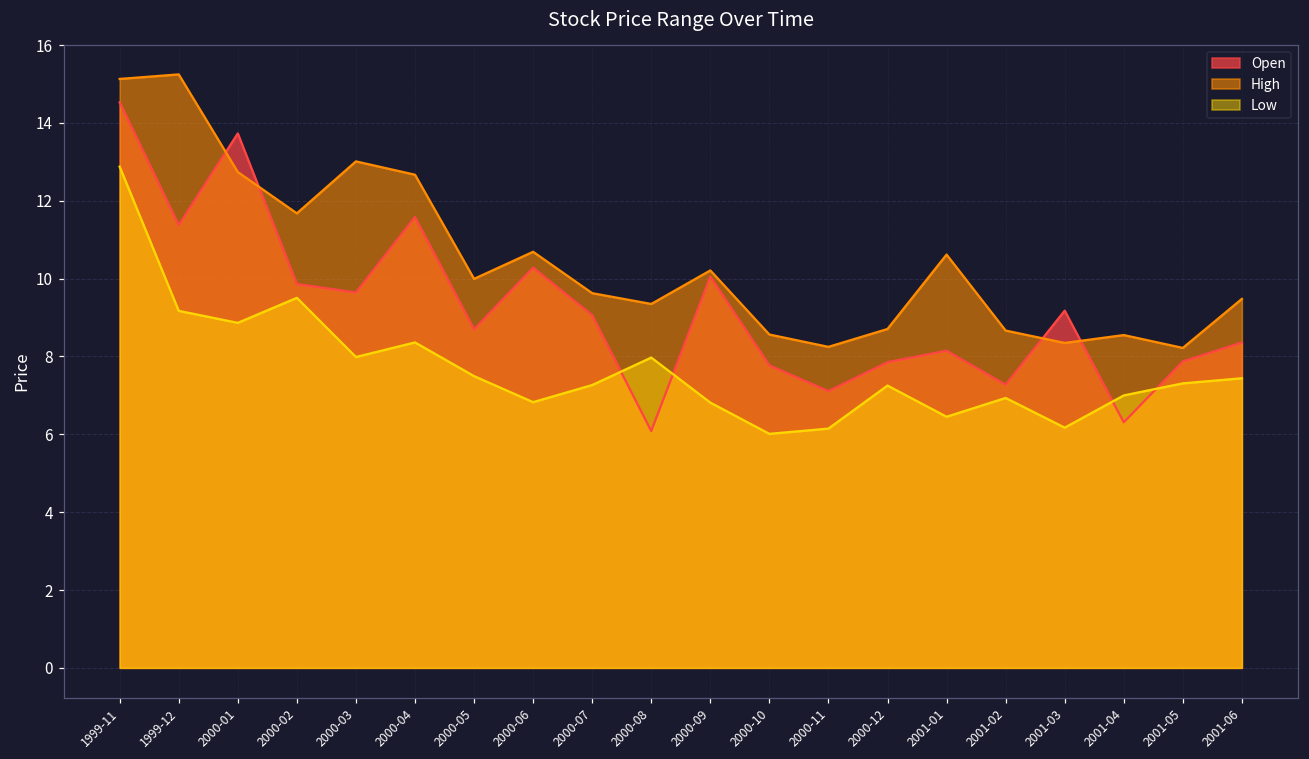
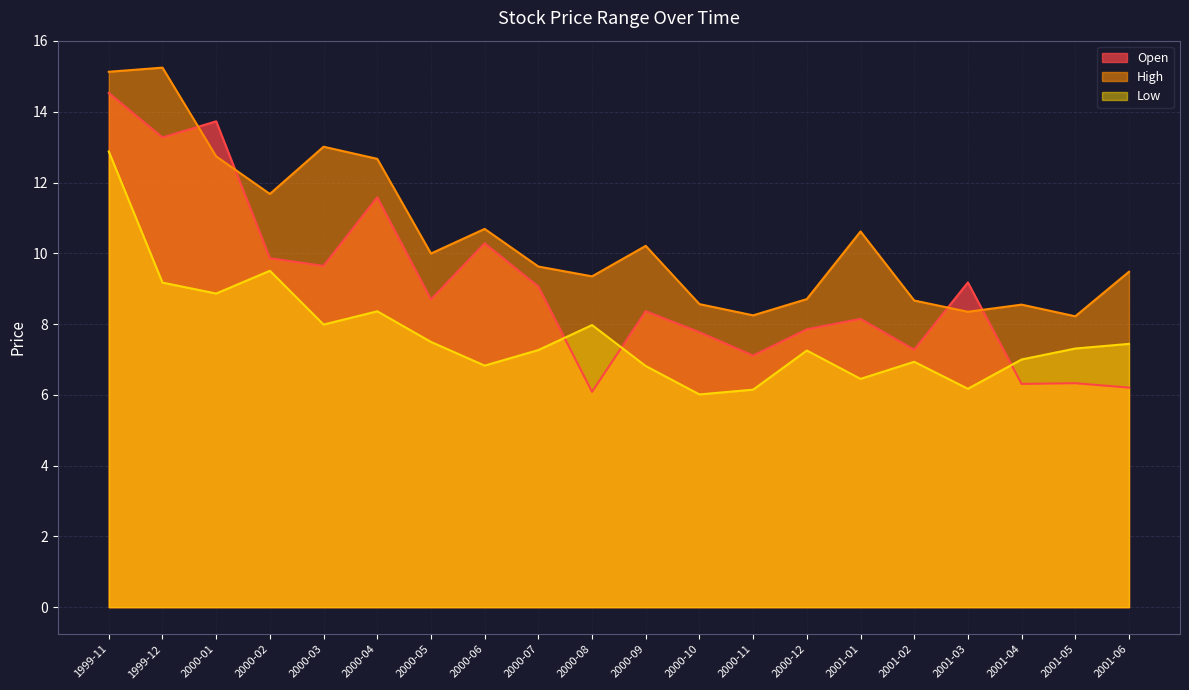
Open, 1999-12: 11.4 -> 13.3
Open, 2000-09: 10.0 -> 8.4
Open, 2001-05: 7.9 -> 6.3
Open, 2001-06: 8.4 -> 6.2
